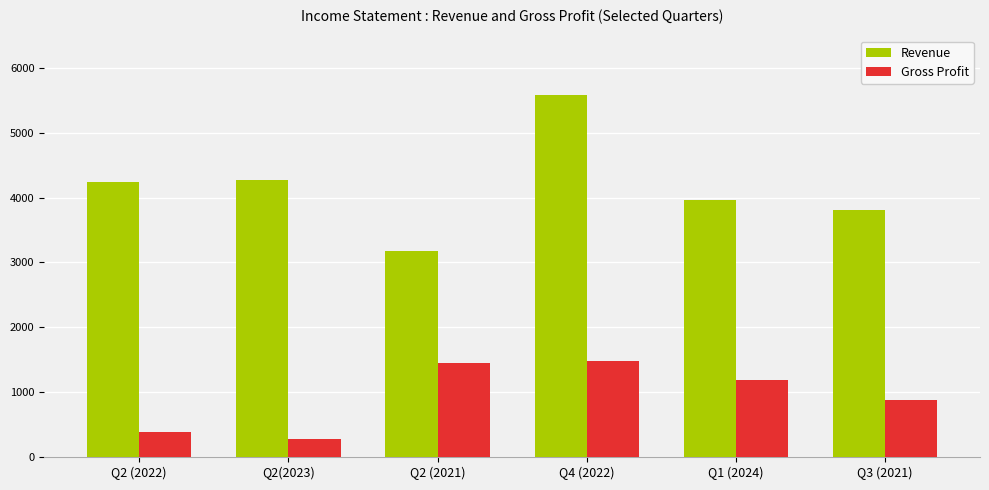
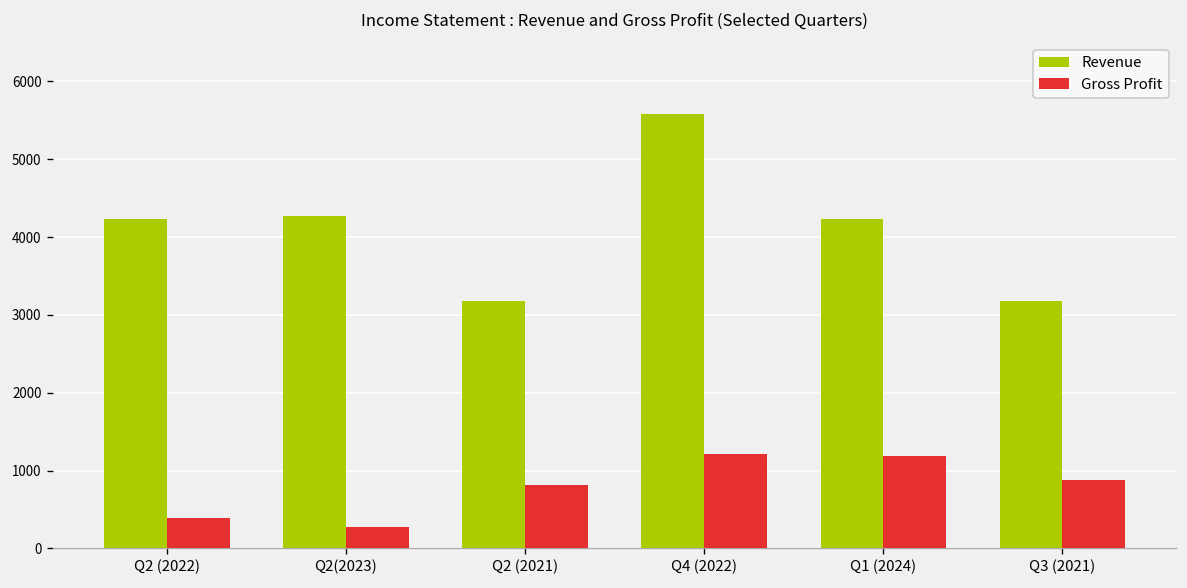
Gross Profit, Q2 (2021): 1500 -> 800
Gross Profit, Q4 (2022): 1500 -> 1200
Revenue, Q1 (2024): 4000 -> 4200
Revenue, Q3 (2021): 3800 -> 3200
